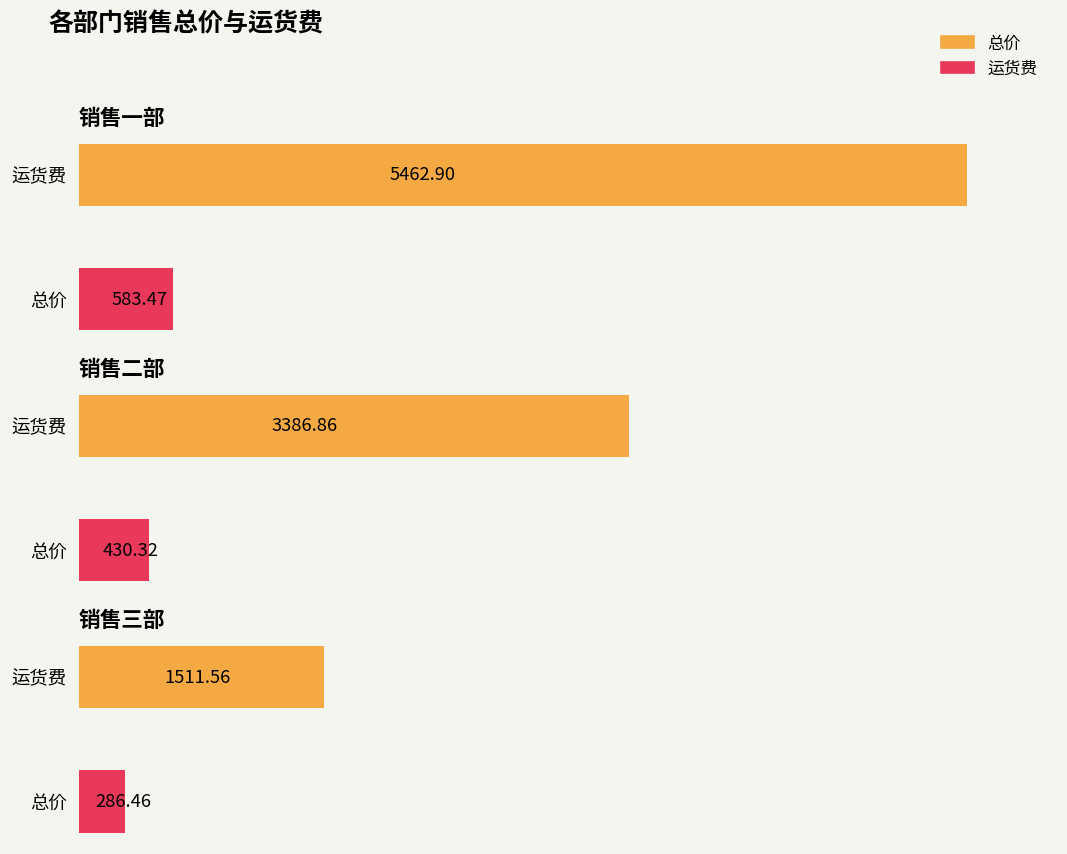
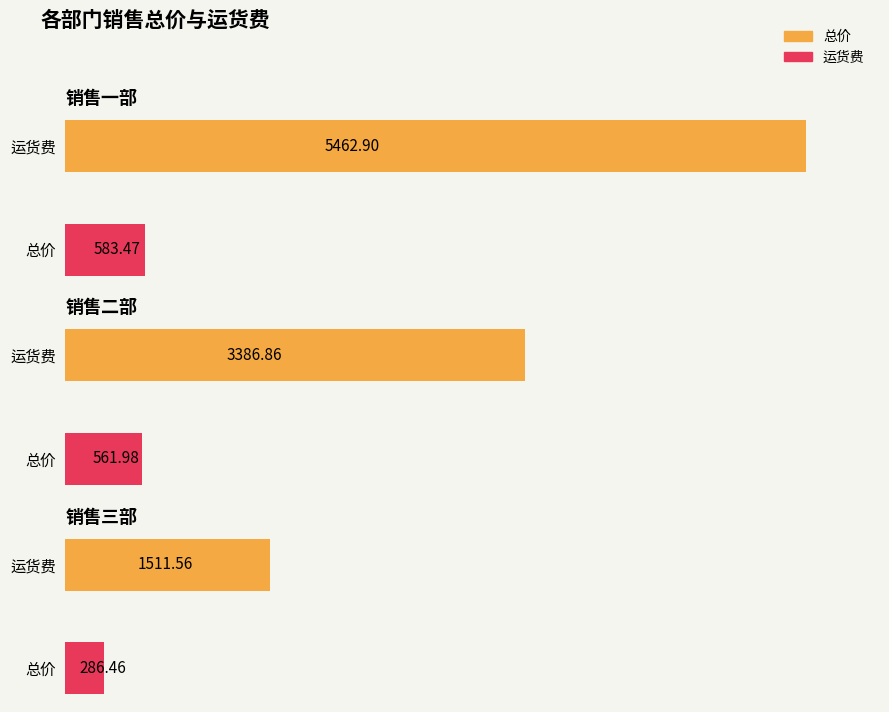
销售二部, 总价: 430.32 -> 561.98
